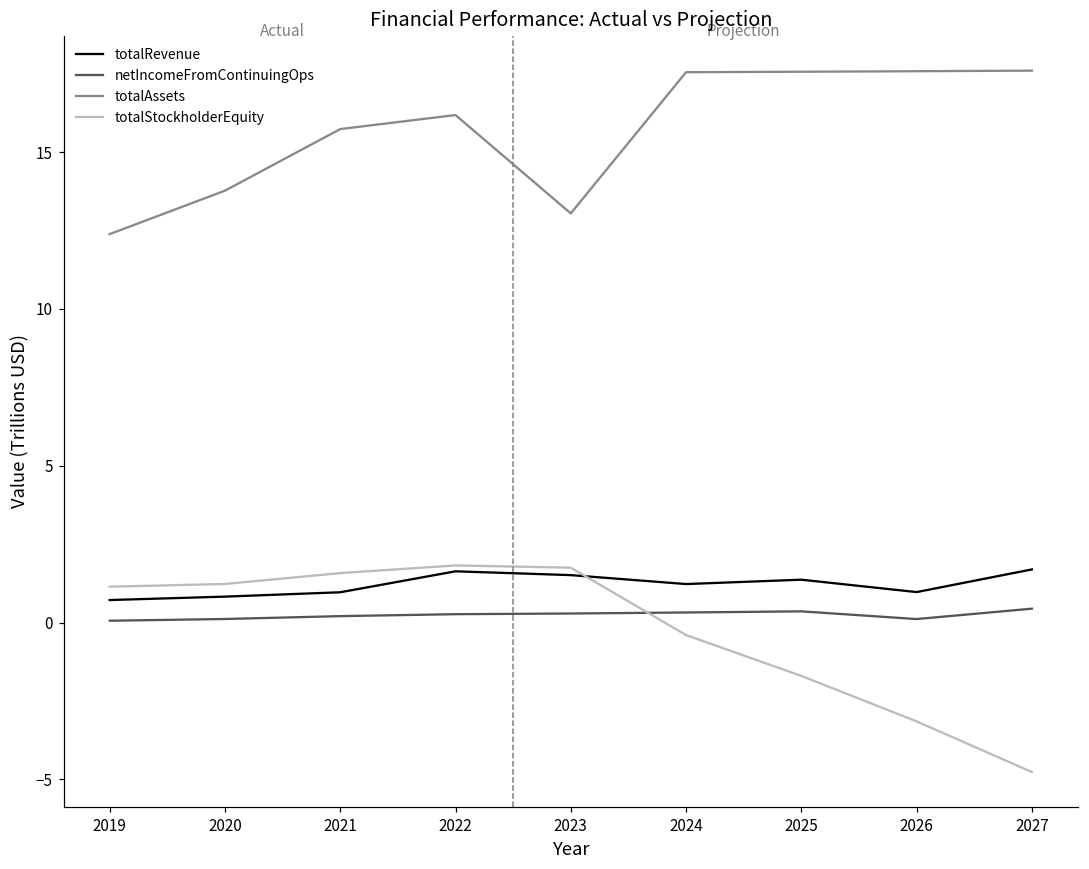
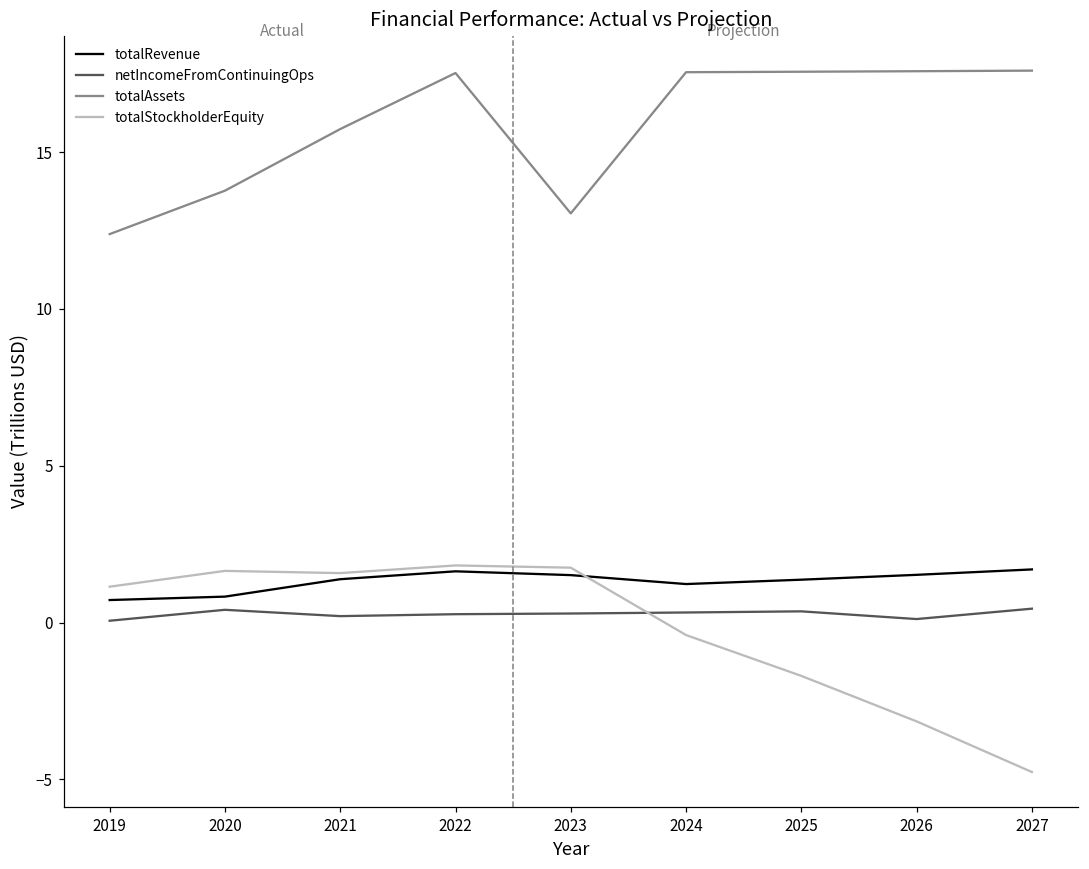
netIncomeFromContinuingOps, 2020: 0.1 -> 0.4
totalStockholderEquity, 2020: 1.2 -> 1.6
totalRevenue, 2021: 1.0 -> 1.4
totalAssets, 2022: 16.2 -> 17.5
totalRevenue, 2026: 1.0 -> 1.5
